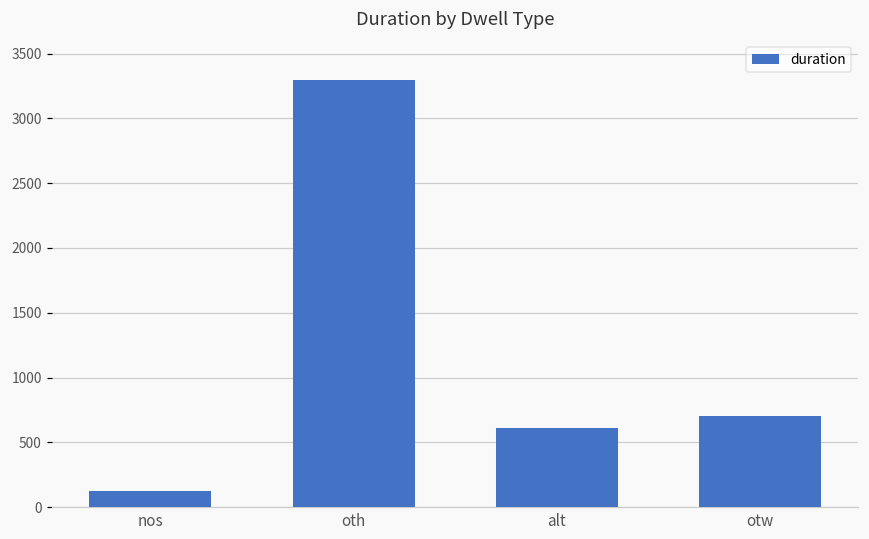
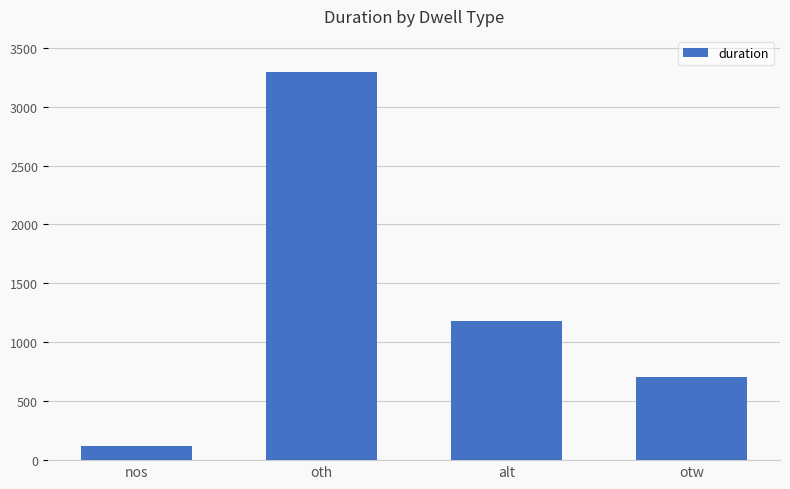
alt: 610 -> 1180
